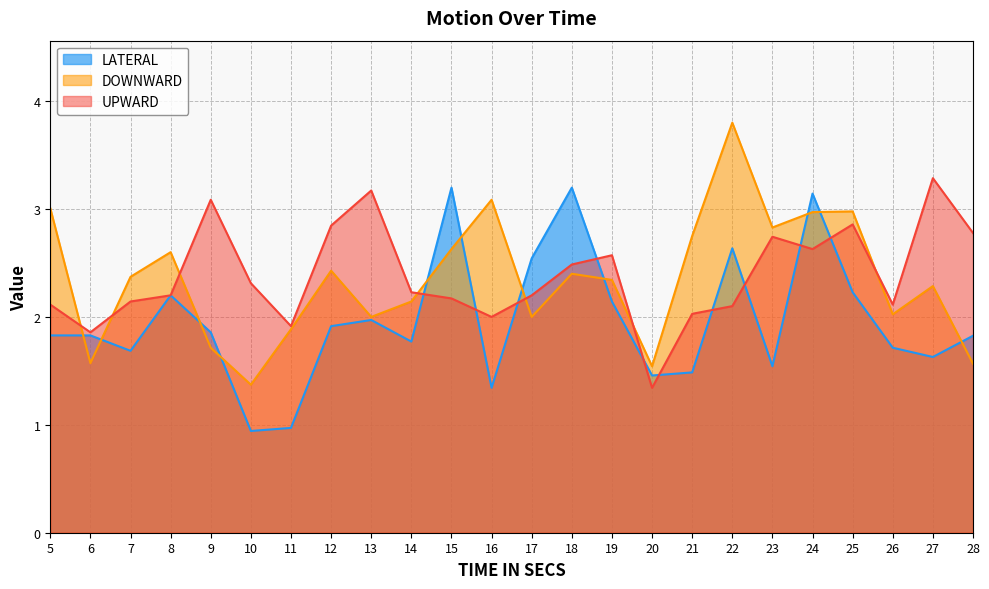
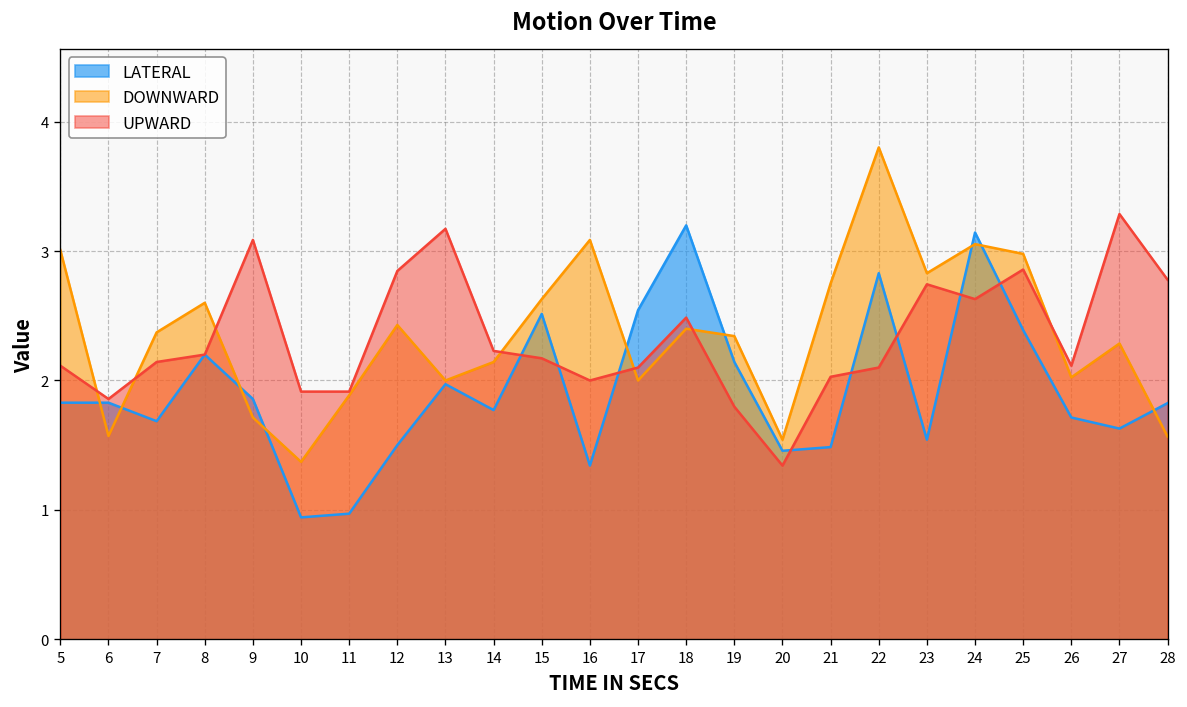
UPWARD, 10: 2.31 -> 1.91
LATERAL, 12: 1.91 -> 1.50
LATERAL, 15: 3.20 -> 2.51
UPWARD, 17: 2.2 -> 2.1
UPWARD, 19: 2.57 -> 1.80
LATERAL, 22: 2.64 -> 2.83
DOWNWARD, 24: 2.97 -> 3.05
LATERAL, 25: 2.23 -> 2.39
